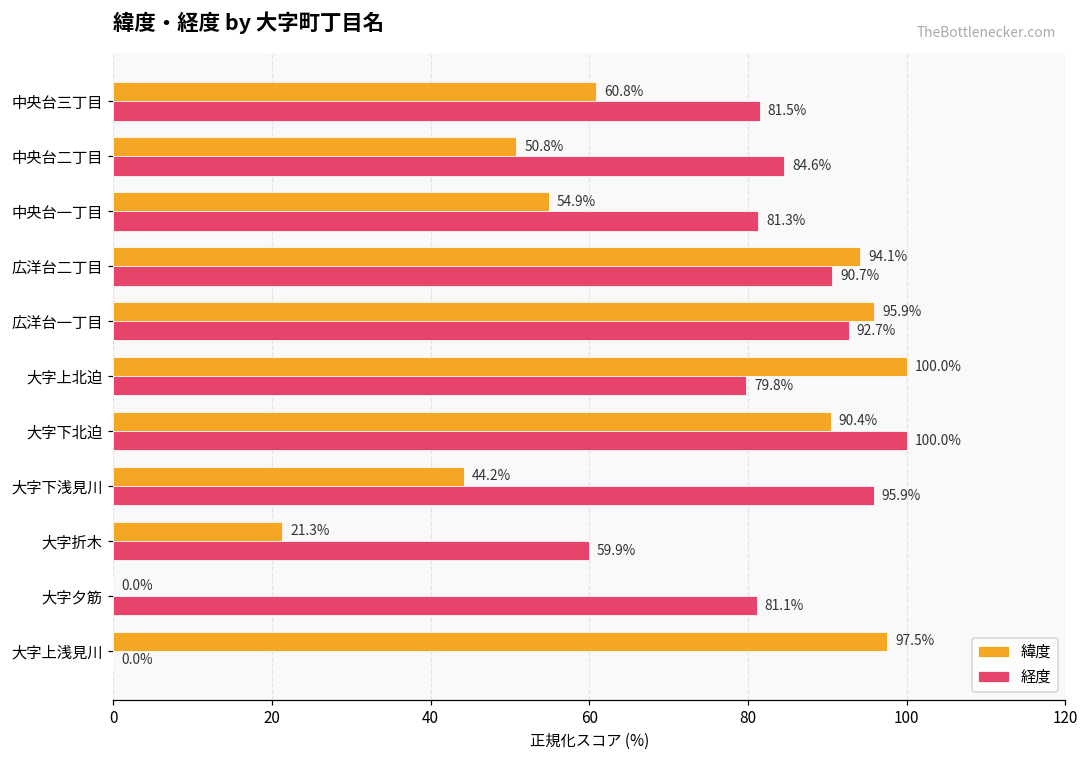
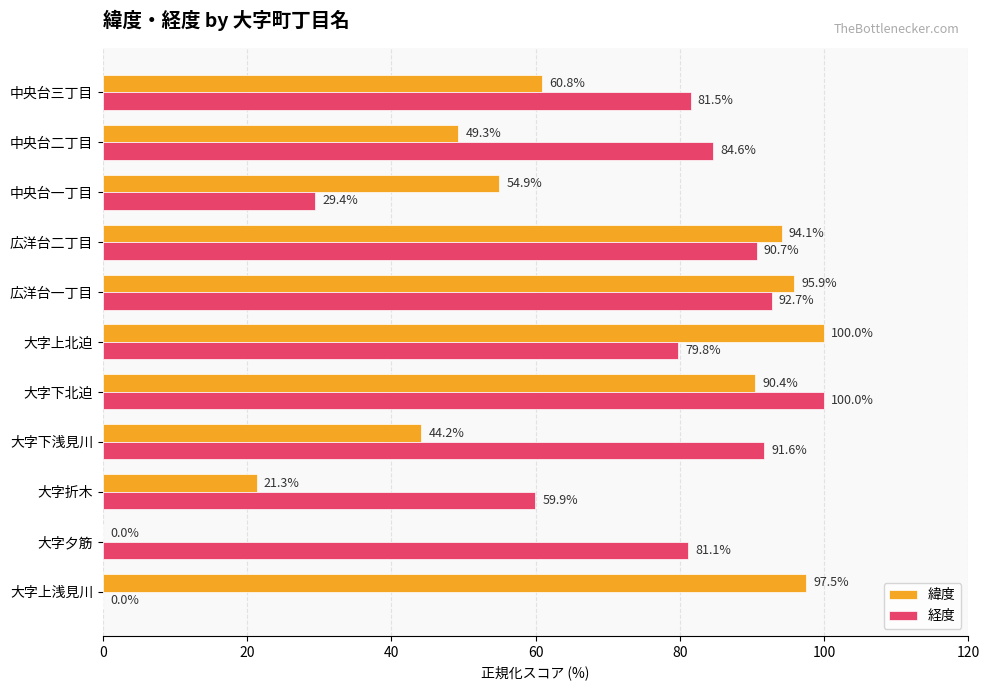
緯度, 中央台二丁目: 50.8% -> 49.3%
経度, 中央台一丁目: 81.3% -> 29.4%
経度, 大字下浅見川: 95.9% -> 91.6%
